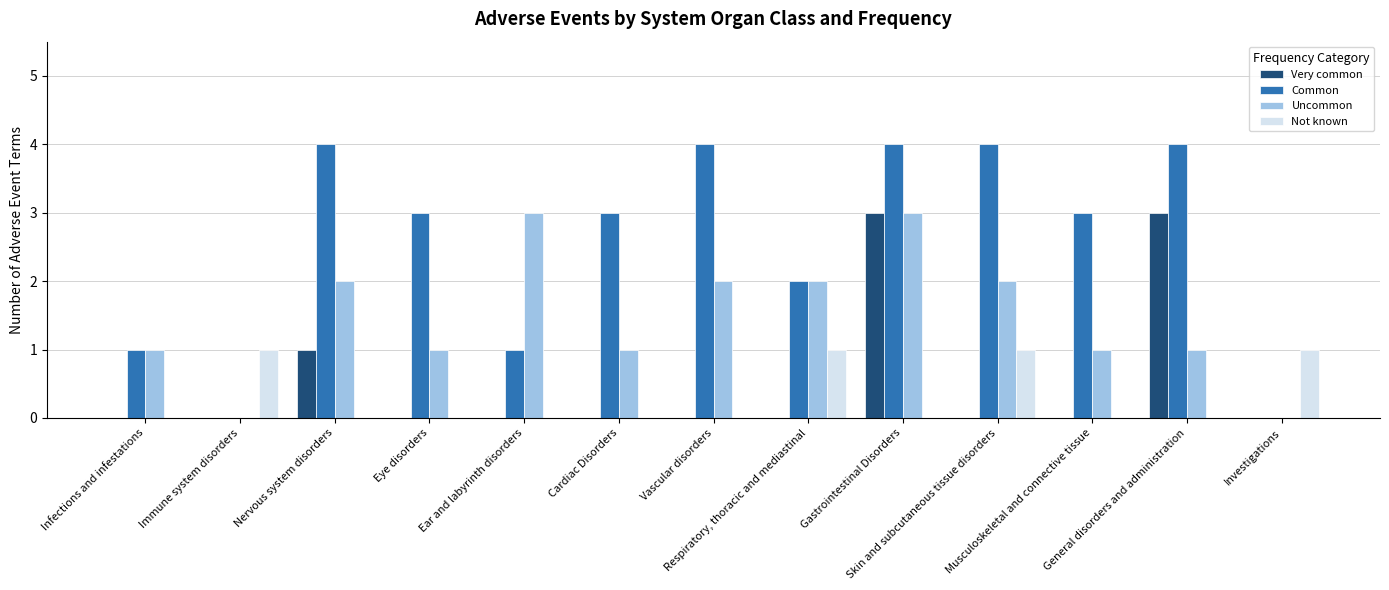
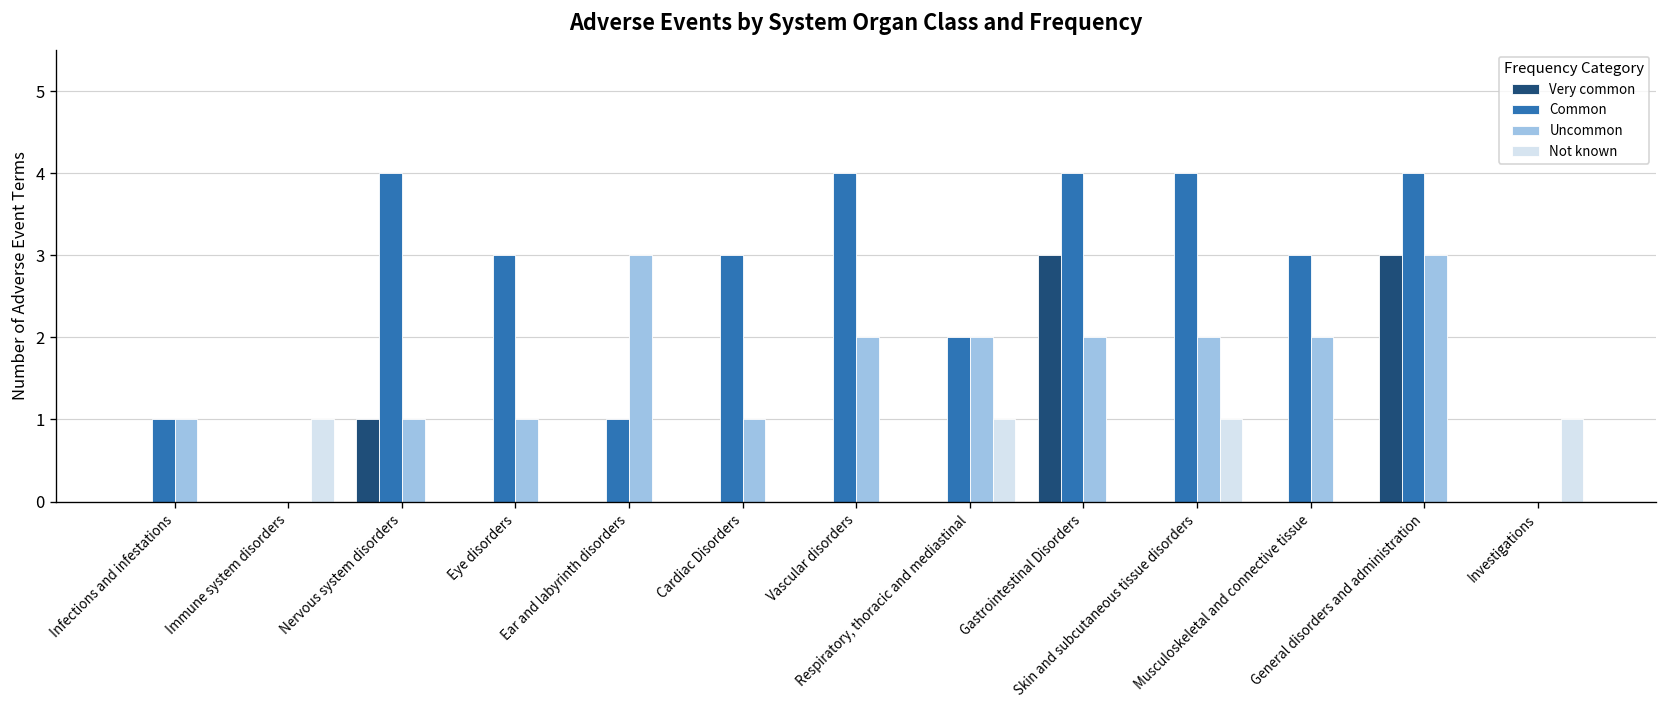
Uncommon, Nervous system disorders: 2 -> 1
Uncommon, Gastrointestinal Disorders: 3 -> 2
Uncommon, Musculoskeletal and connective tissue: 1 -> 2
Uncommon, General disorders and administration: 1 -> 3
